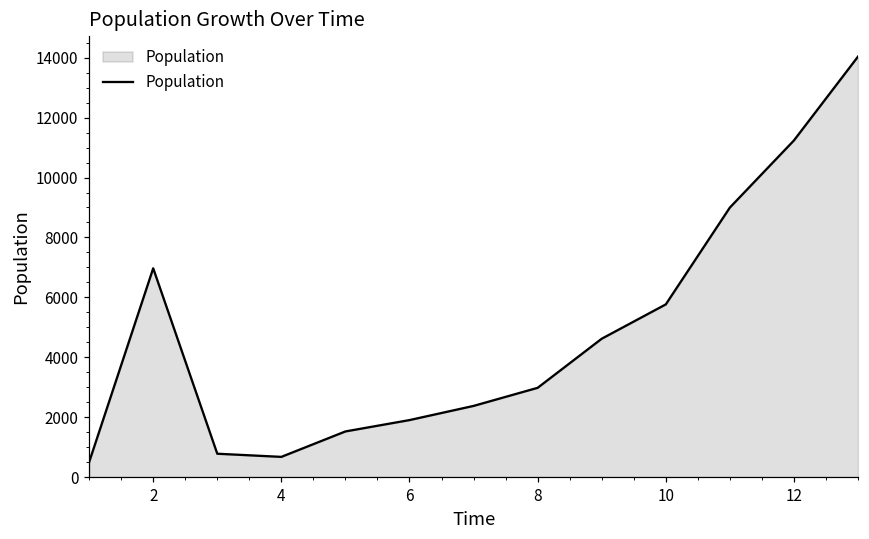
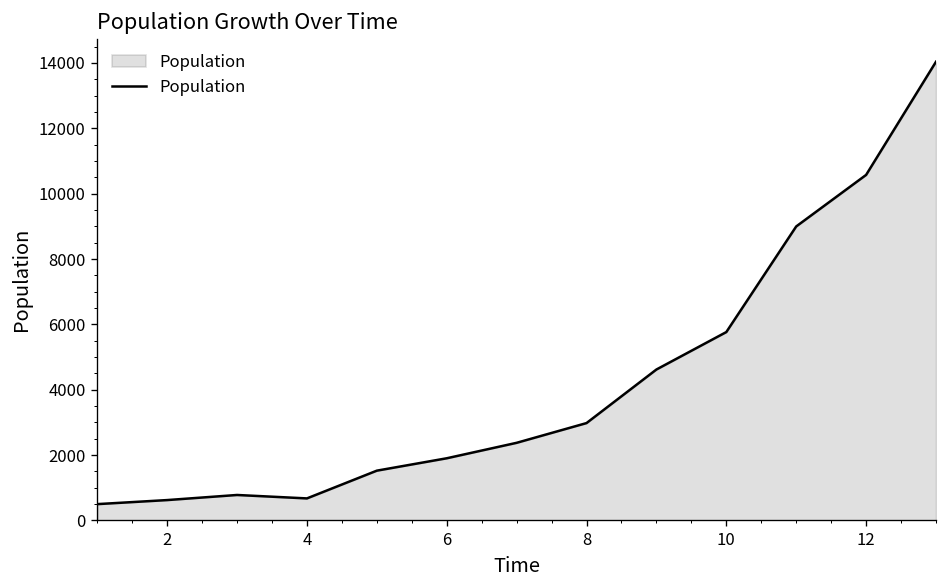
2: 7000 -> 600
12: 11200 -> 10600
